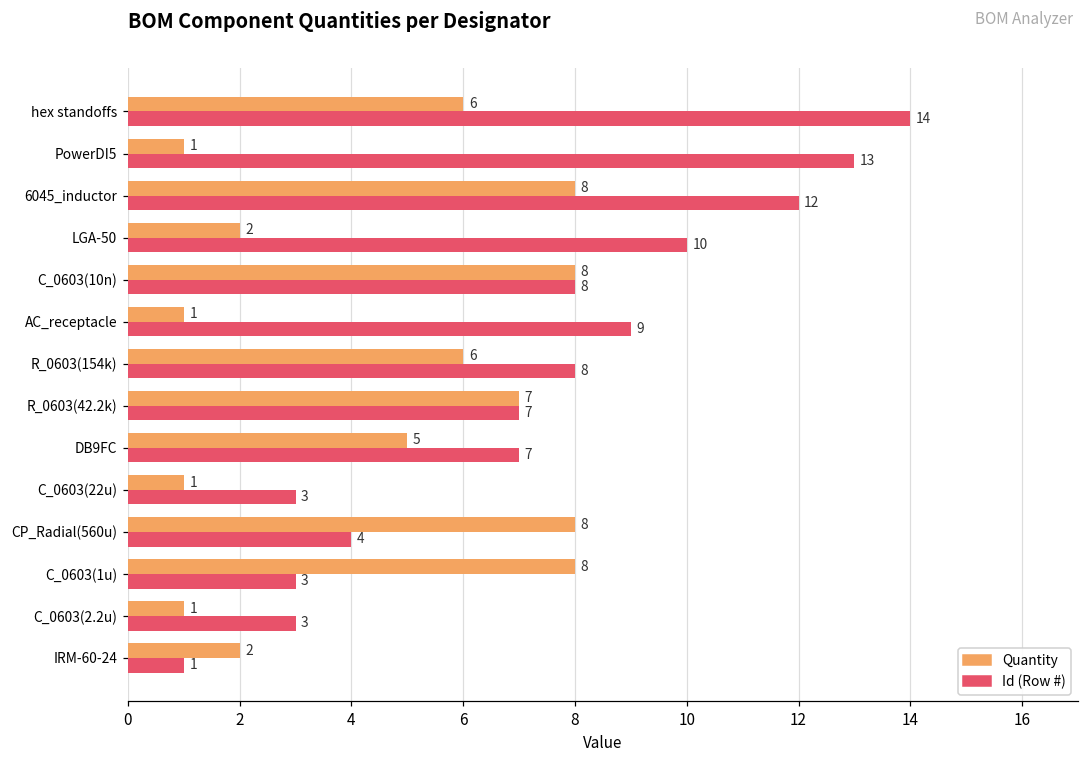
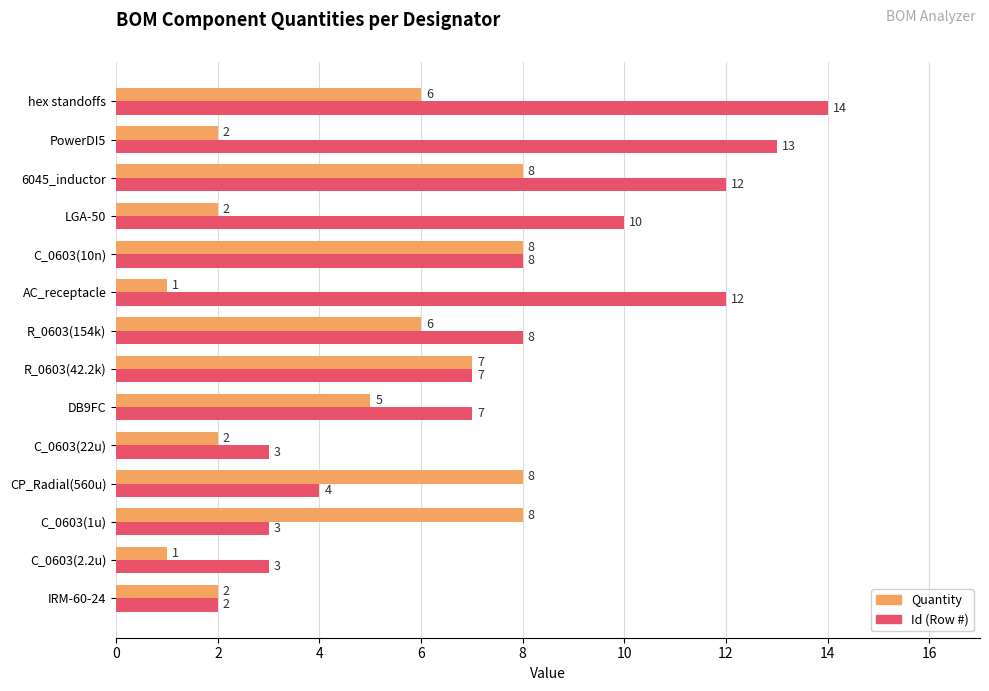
Quantity, PowerDI5: 1 -> 2
Id (Row #), AC_receptacle: 9 -> 12
Quantity, C_0603(22u): 1 -> 2
Id (Row #), IRM-60-24: 1 -> 2
